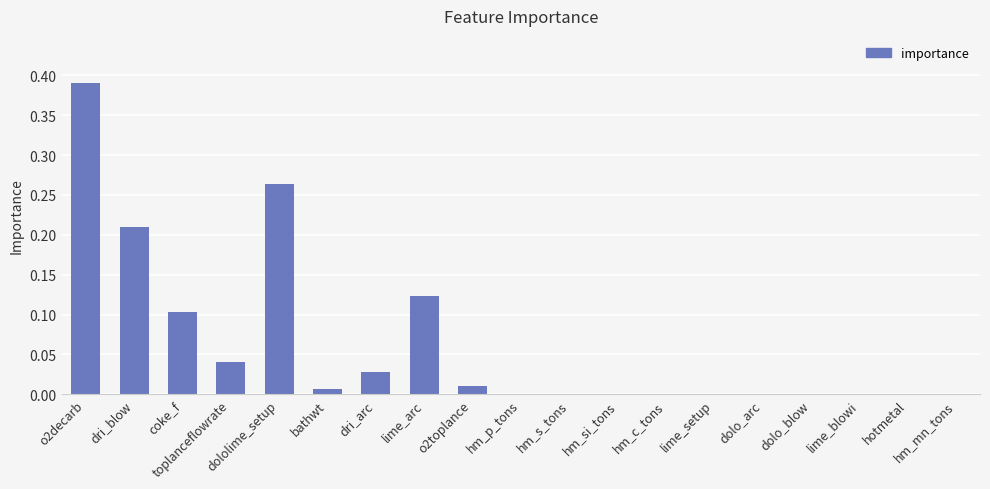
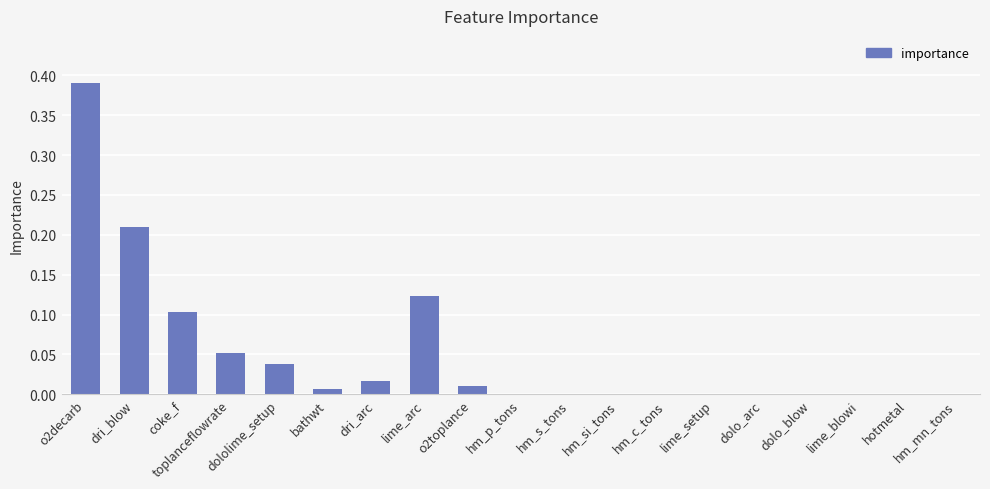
toplanceflowrate: 0.04 -> 0.05
dololime_setup: 0.26 -> 0.04
dri_arc: 0.03 -> 0.02
